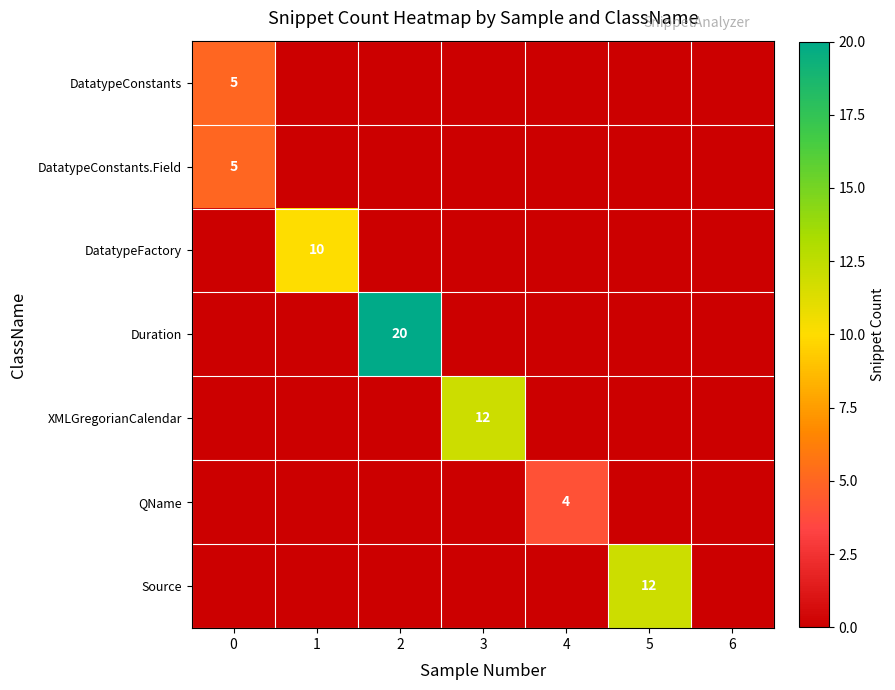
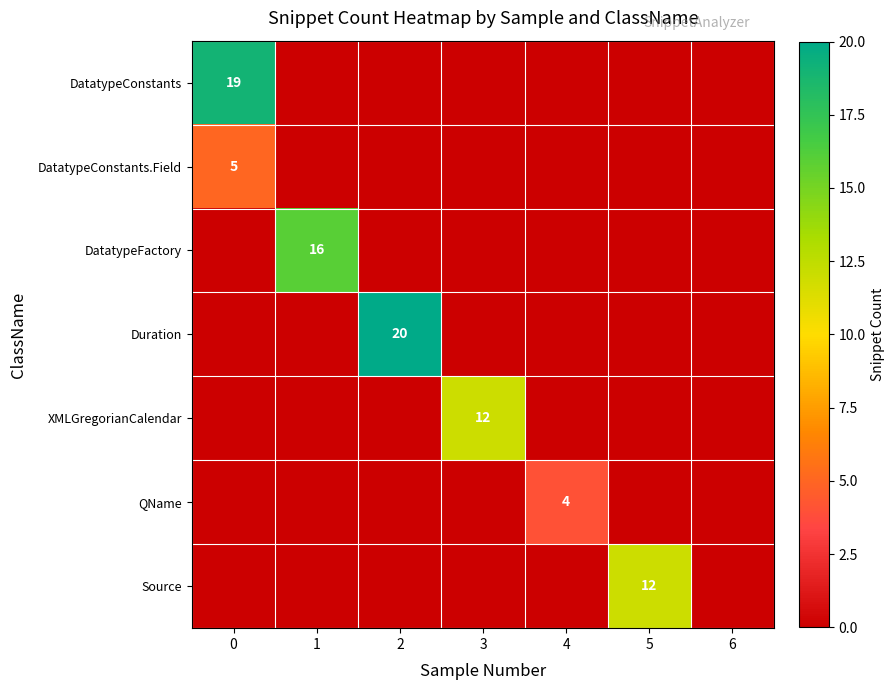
DatatypeConstants, 0: 5 -> 19
DatatypeFactory, 1: 10 -> 16
